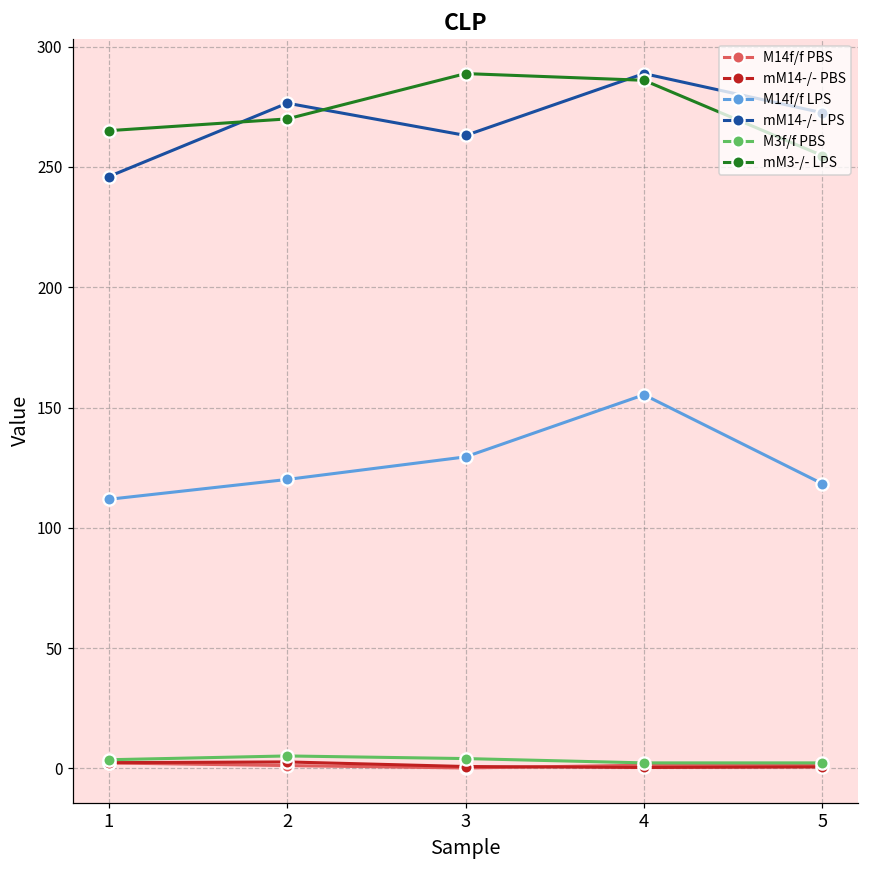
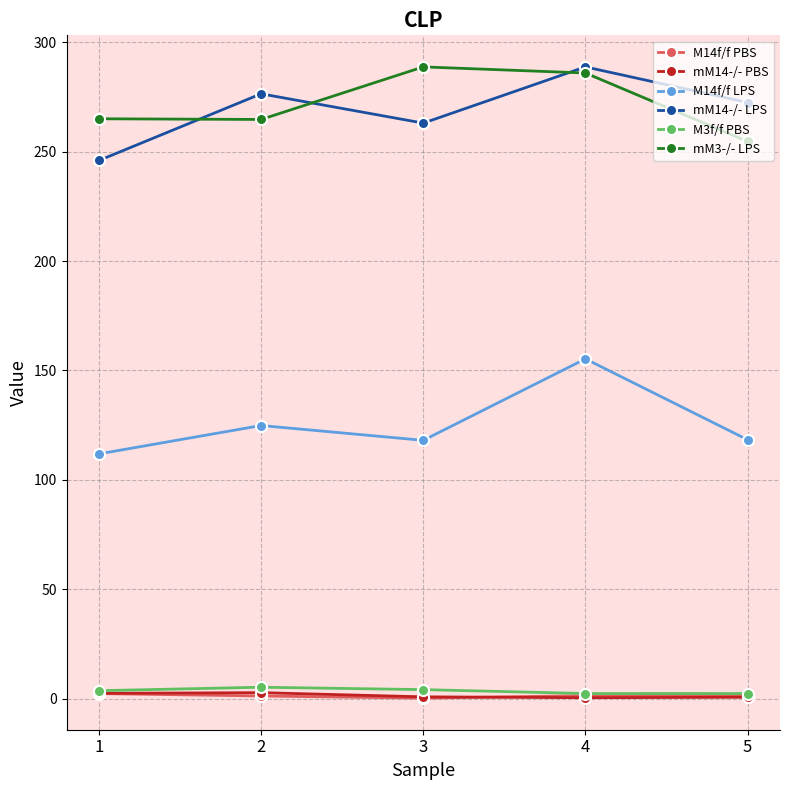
M14f/f LPS, 2: 120 -> 125
mM3-/- LPS, 2: 270 -> 265
M14f/f LPS, 3: 129 -> 118
